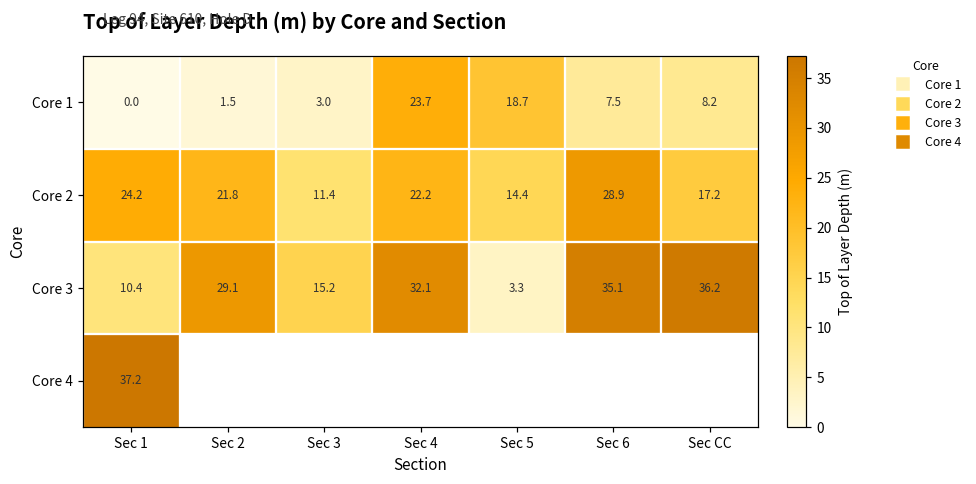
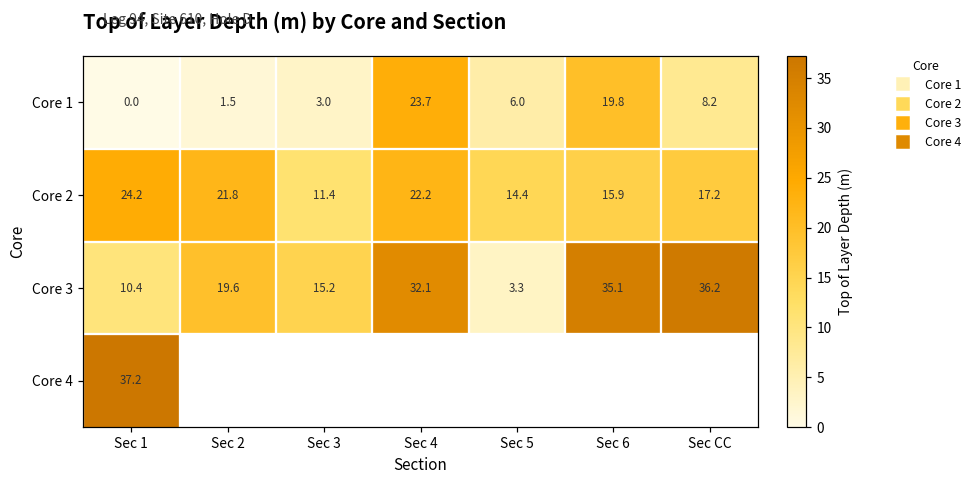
Core 1, Sec 5: 18.7 -> 6.0
Core 1, Sec 6: 7.5 -> 19.8
Core 2, Sec 6: 28.9 -> 15.9
Core 3, Sec 2: 29.1 -> 19.6
